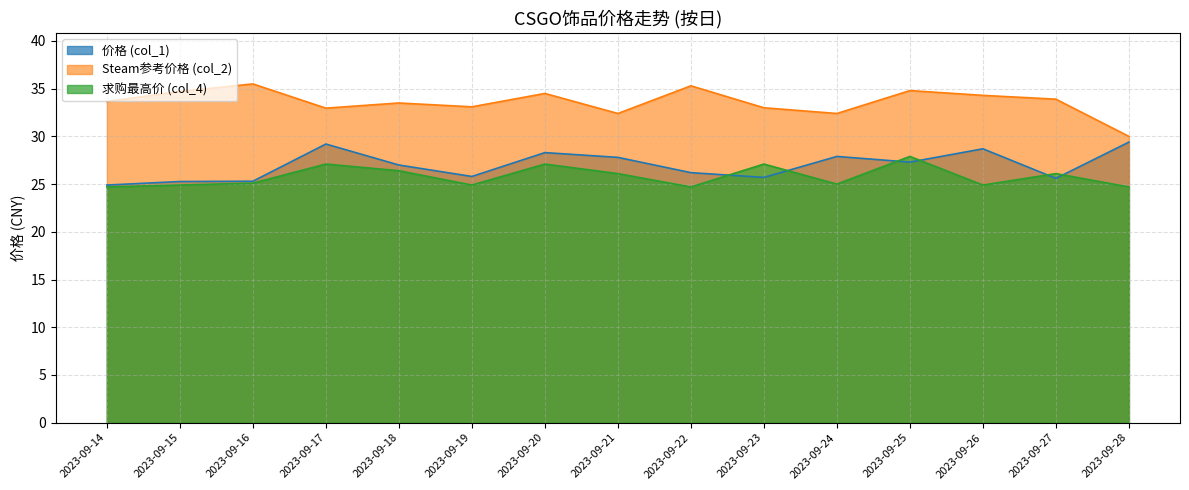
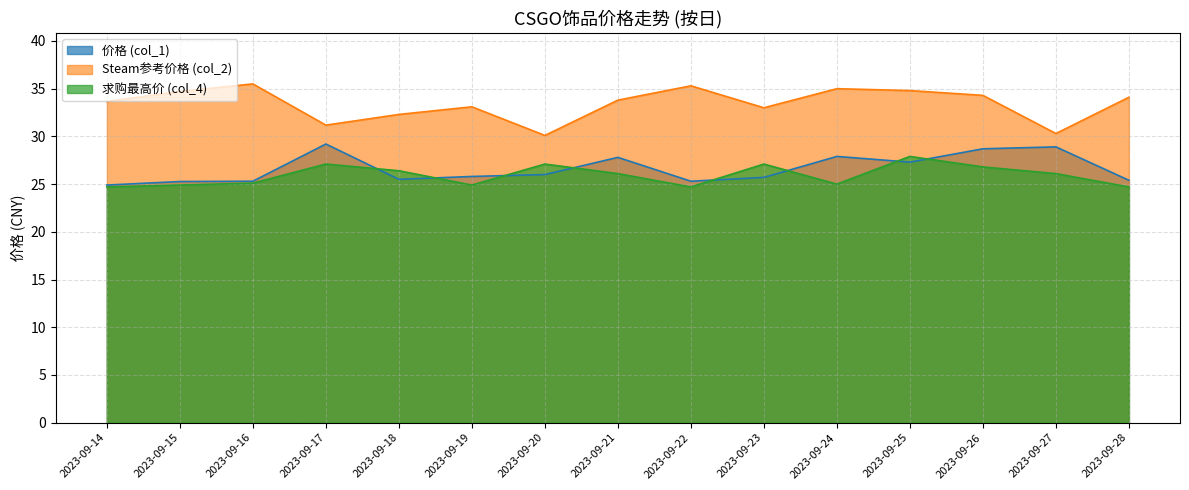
Steam参考价格 (col_2), 2023-09-17: 33 -> 31
价格 (col_1), 2023-09-18: 27 -> 26
Steam参考价格 (col_2), 2023-09-18: 34 -> 32
价格 (col_1), 2023-09-20: 28 -> 26
Steam参考价格 (col_2), 2023-09-20: 35 -> 30
Steam参考价格 (col_2), 2023-09-21: 32 -> 34
价格 (col_1), 2023-09-22: 26 -> 25
Steam参考价格 (col_2), 2023-09-24: 32 -> 35
求购最高价 (col_4), 2023-09-26: 25 -> 27
价格 (col_1), 2023-09-27: 26 -> 29
Steam参考价格 (col_2), 2023-09-27: 34 -> 30
价格 (col_1), 2023-09-28: 29 -> 25
Steam参考价格 (col_2), 2023-09-28: 30 -> 34
